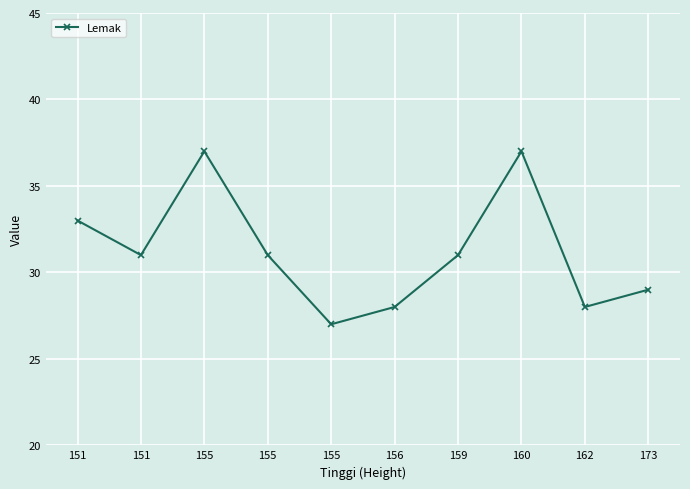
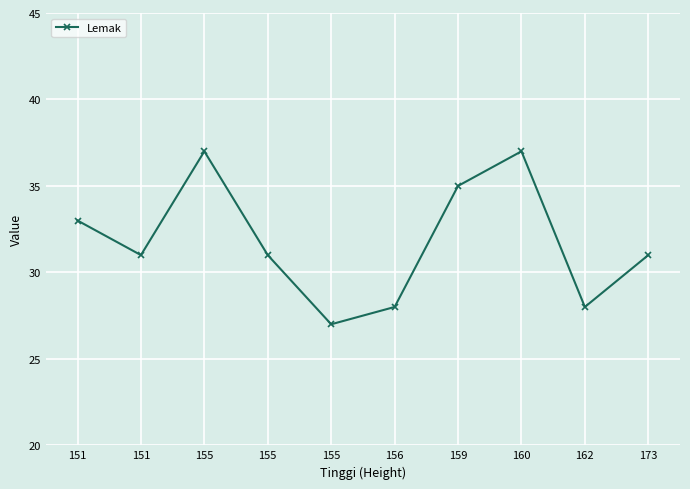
159: 31 -> 35
173: 29 -> 31
